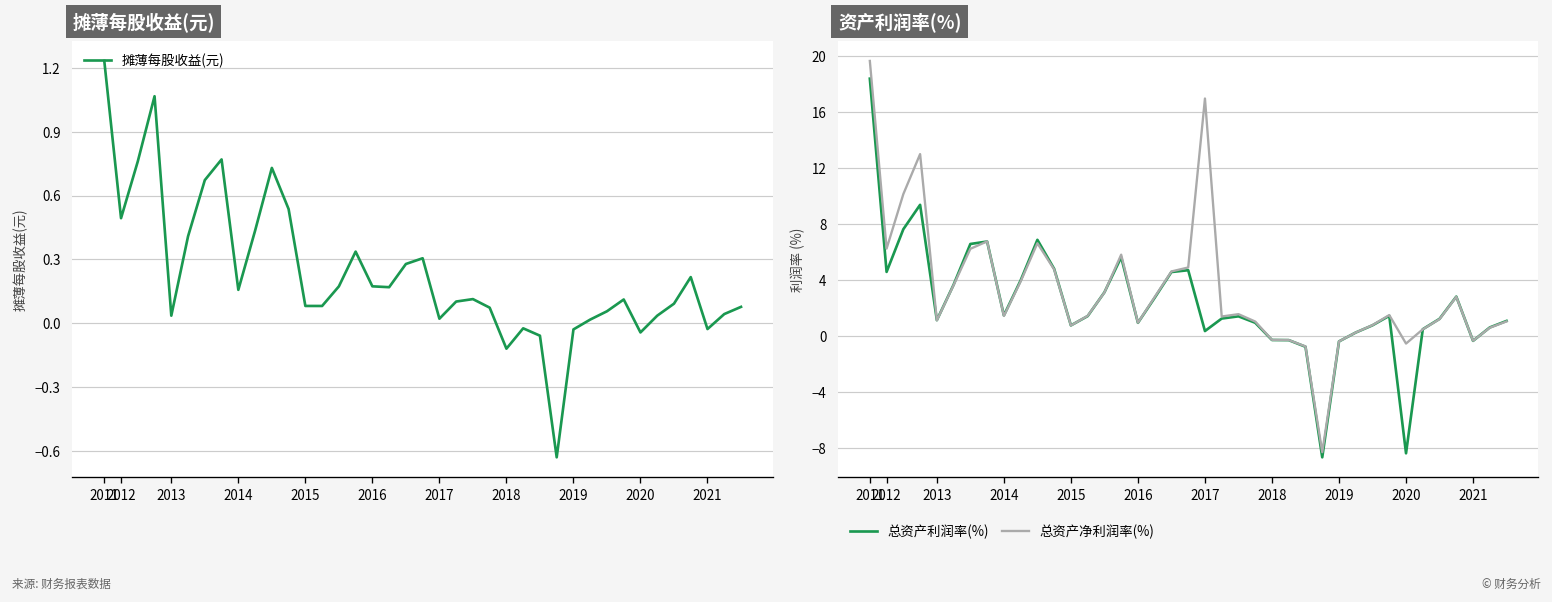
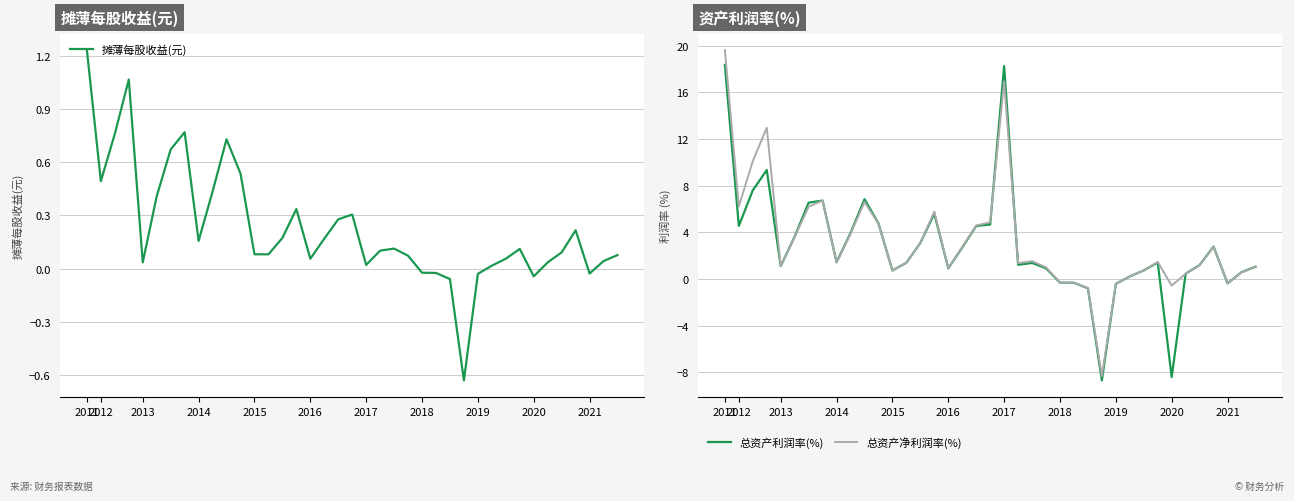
摊薄每股收益(元), 2016: 0.17 -> 0.06
摊薄每股收益(元), 2018: -0.12 -> -0.02
资产利润率(%), 总资产利润率(%), 2017: 0.3 -> 18.3
